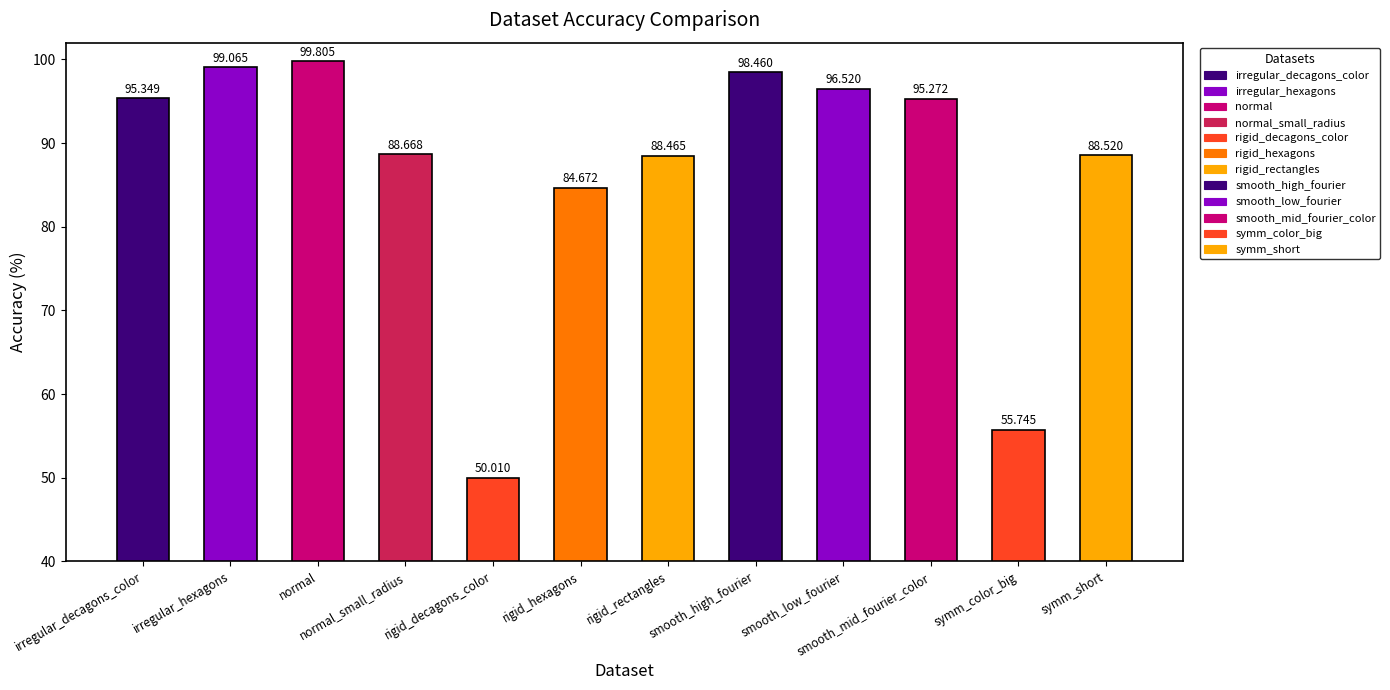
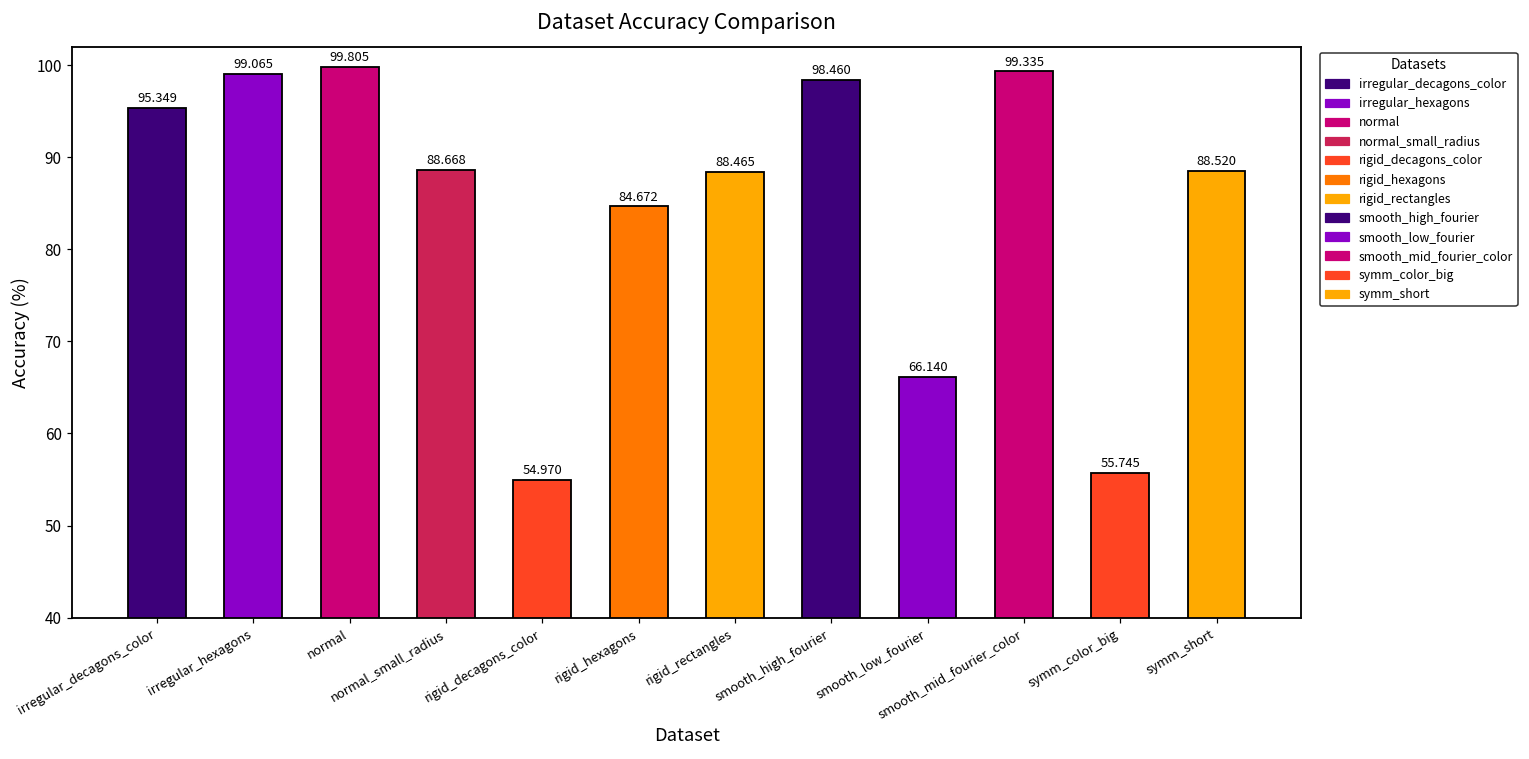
rigid_decagons_color: 50.010 -> 54.970
smooth_low_fourier: 96.520 -> 66.140
smooth_mid_fourier_color: 95.272 -> 99.335
